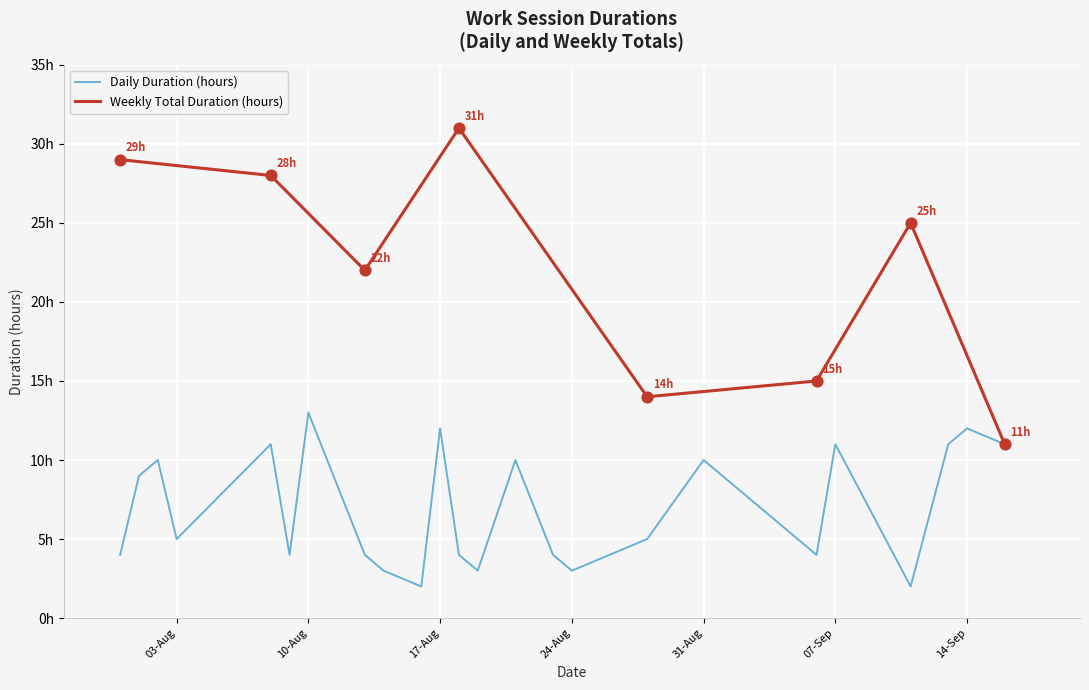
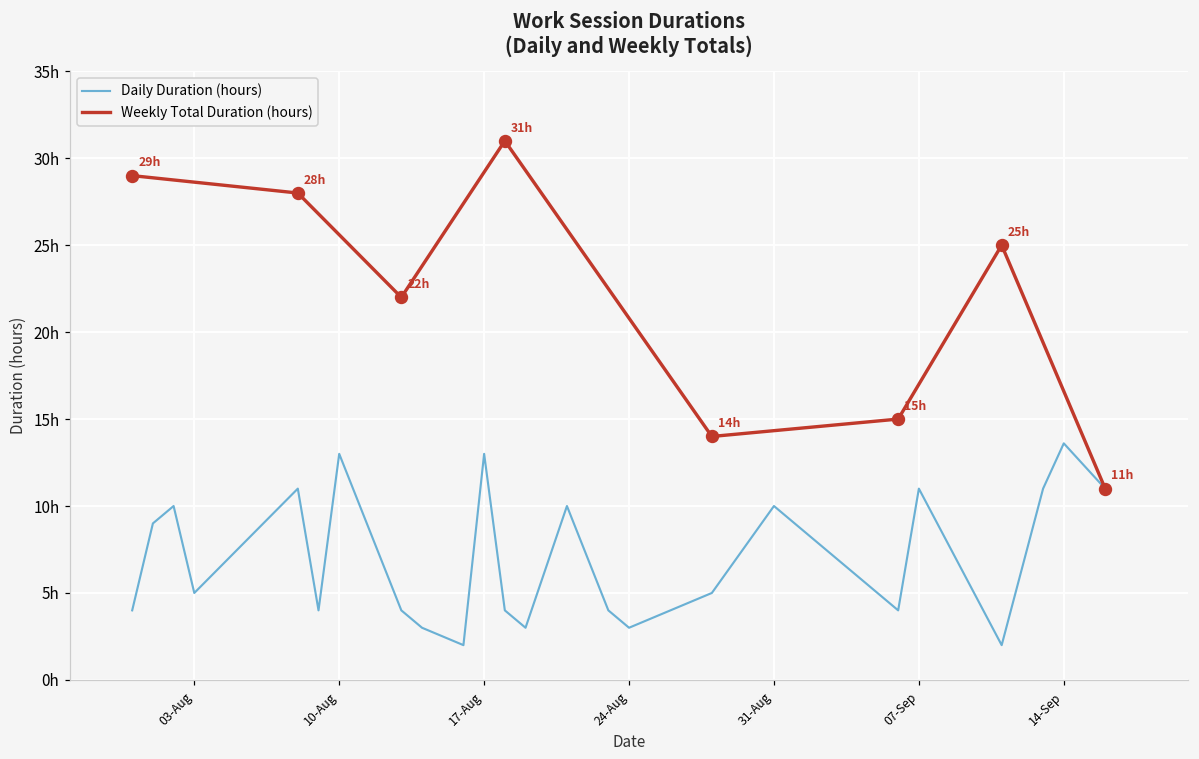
Daily Duration (hours), 17-Aug: 12h -> 13h
Daily Duration (hours), 14-Sep: 12.0h -> 13.6h
